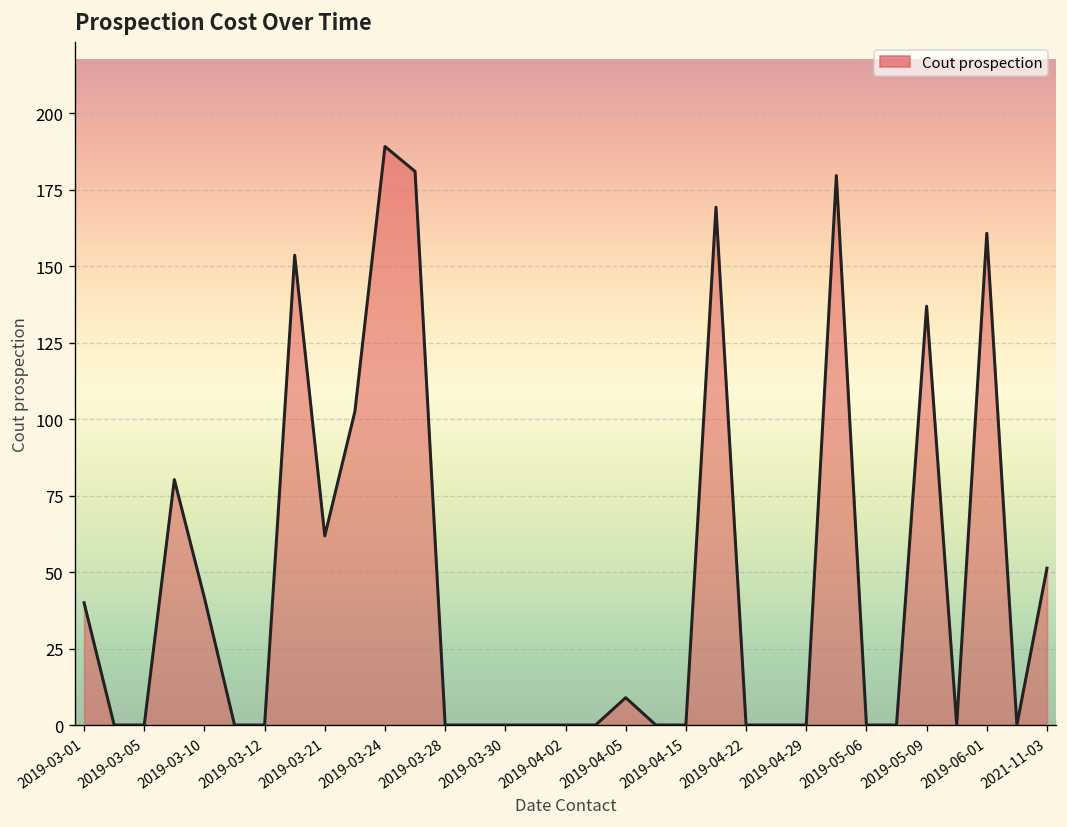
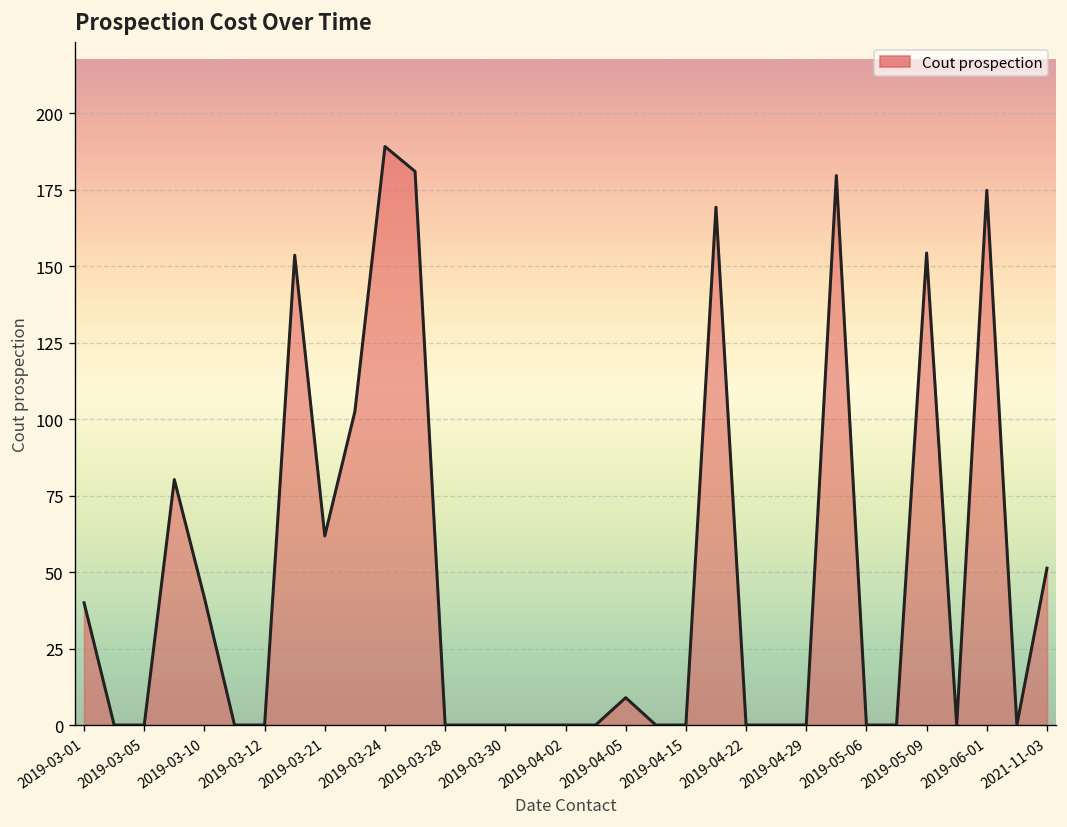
2019-05-09: 137 -> 154
2019-06-01: 161 -> 175
